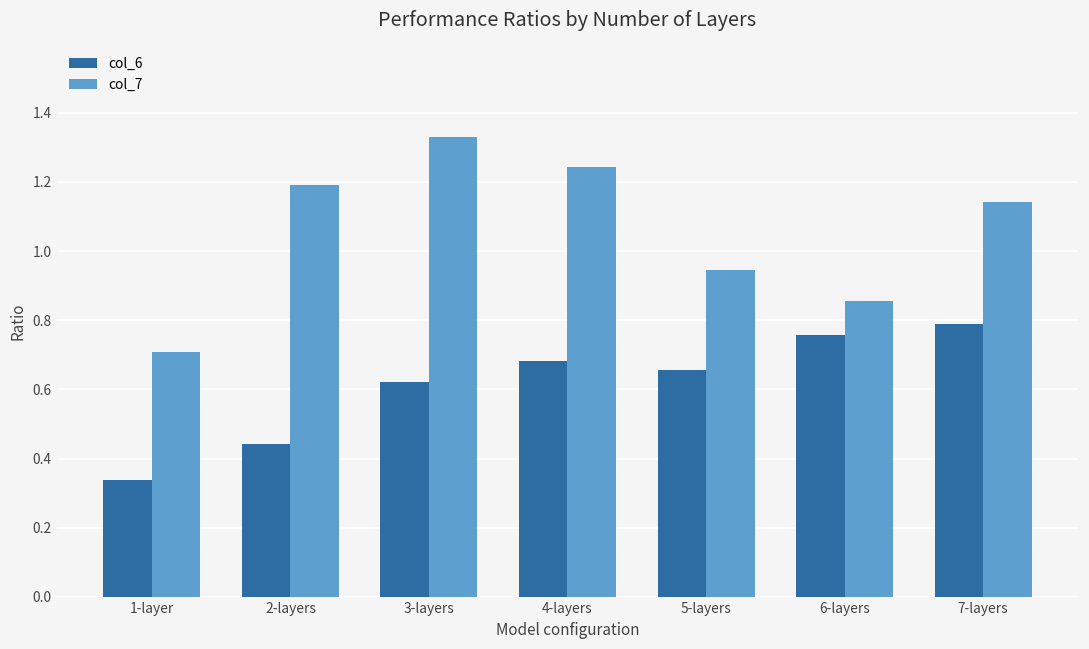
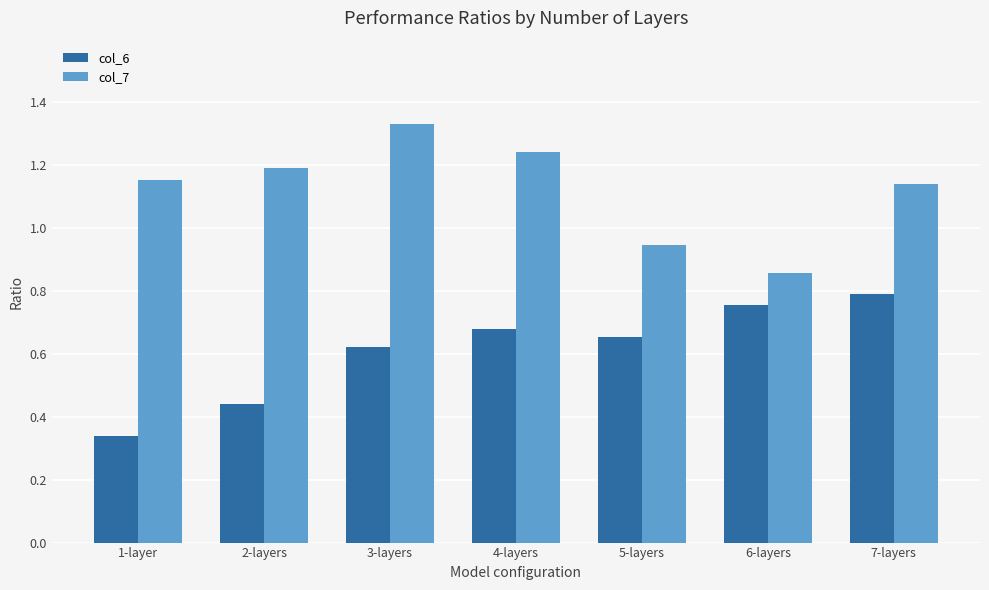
col_7, 1-layer: 0.71 -> 1.15
